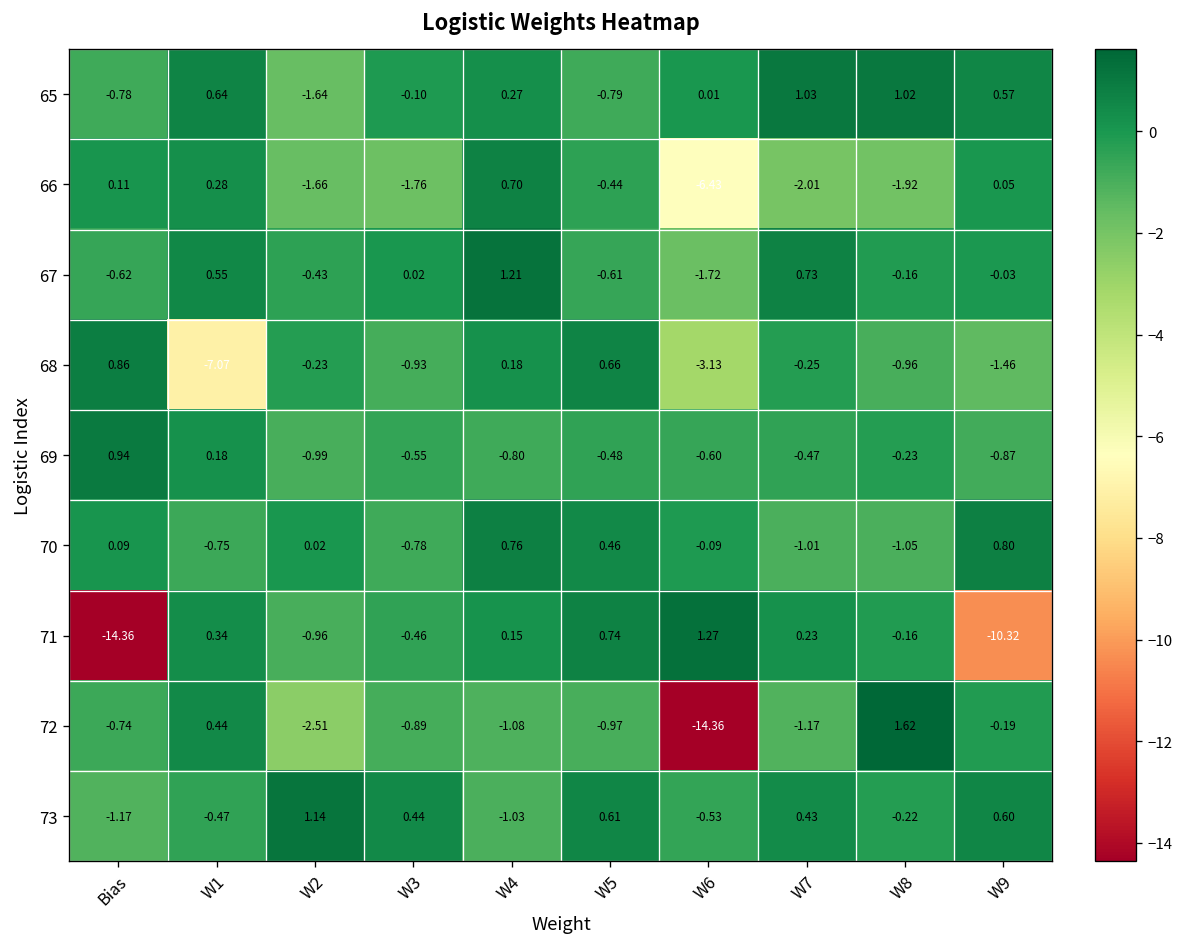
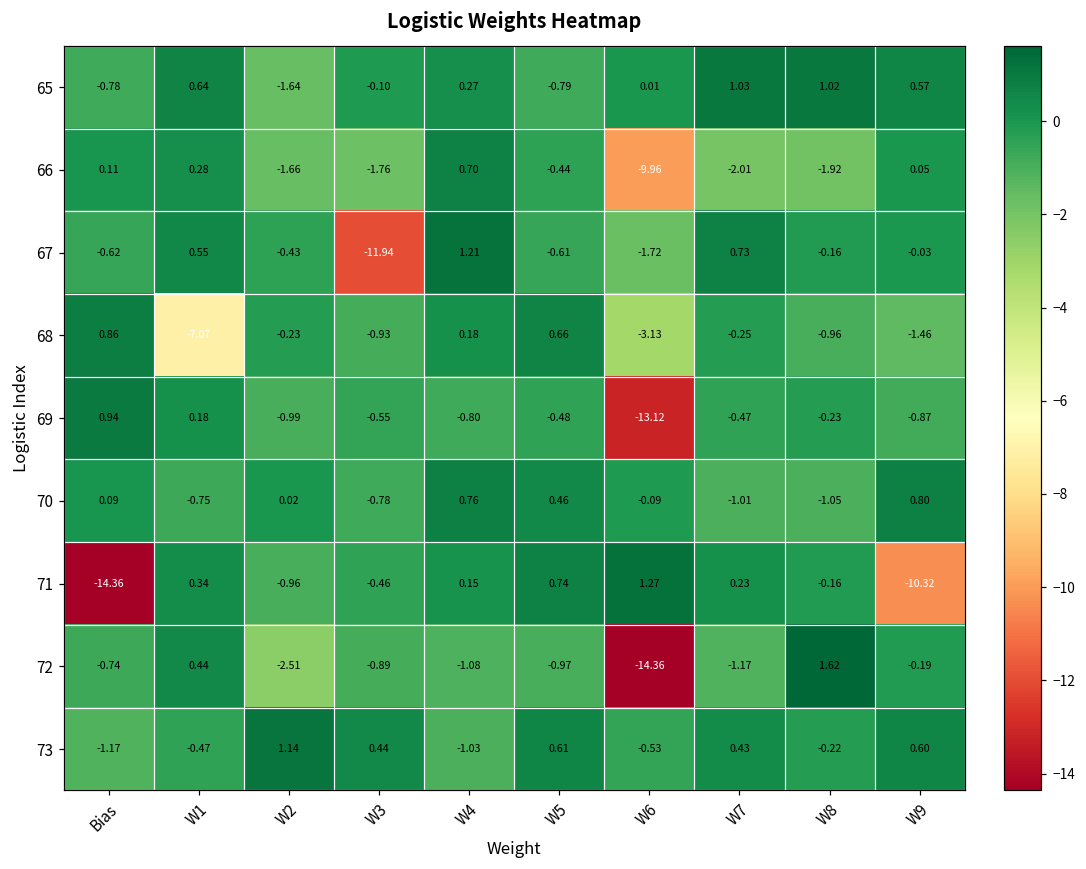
66, W6: -6.43 -> -9.96
67, W3: 0.02 -> -11.94
69, W6: -0.60 -> -13.12
